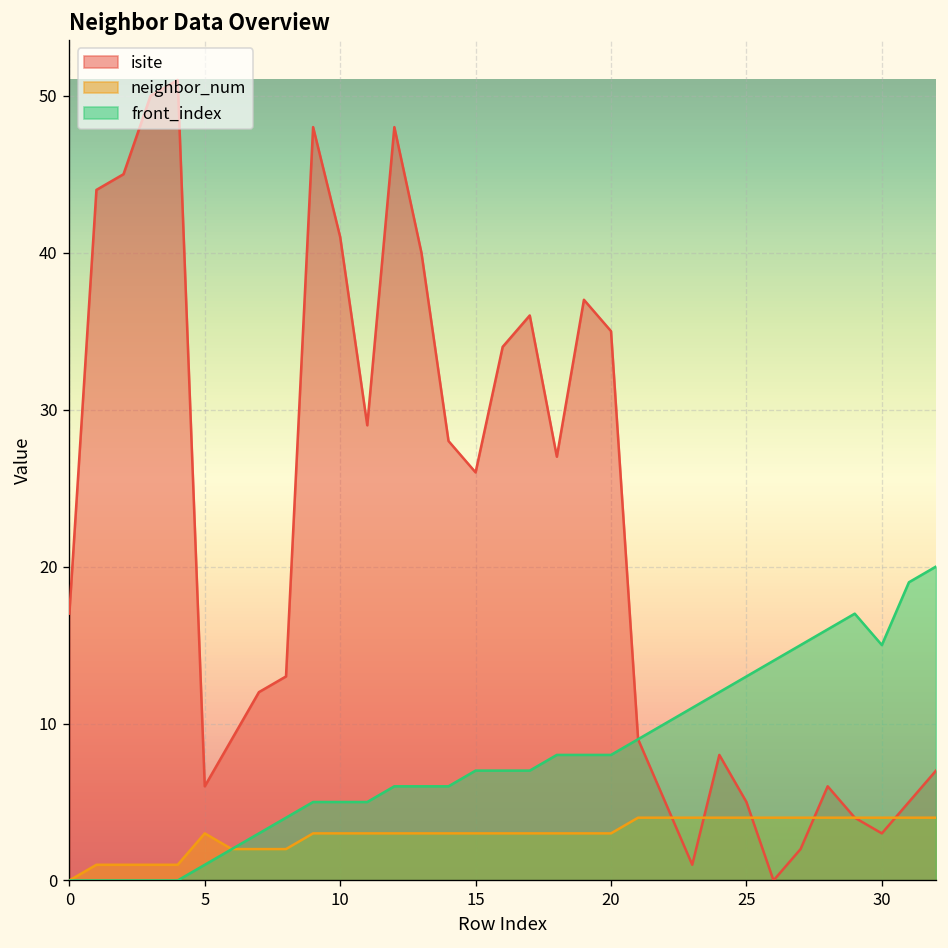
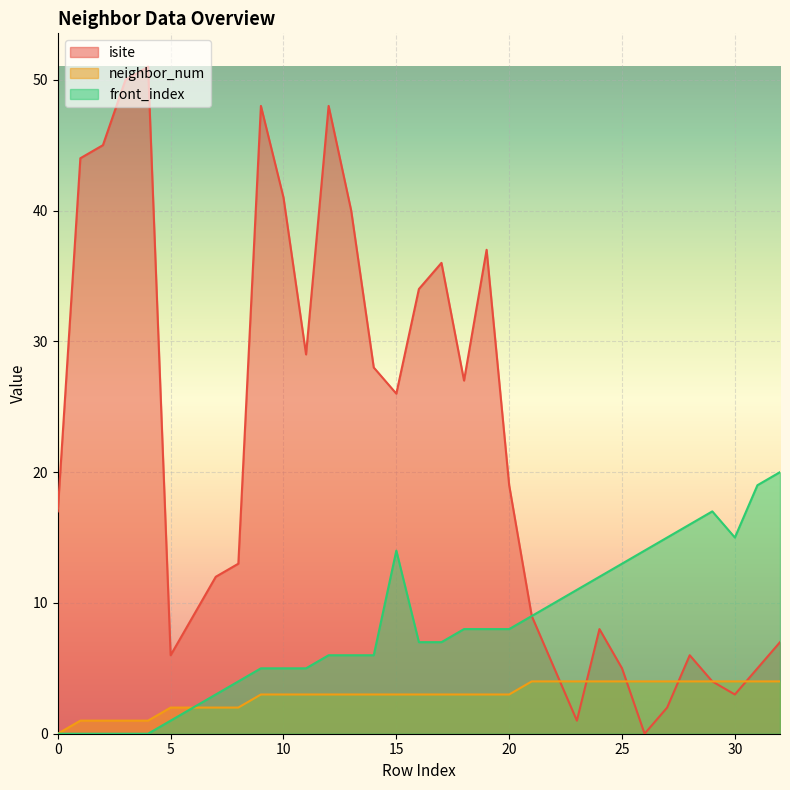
neighbor_num, 5: 3 -> 2
front_index, 15: 7 -> 14
isite, 20: 35 -> 19
